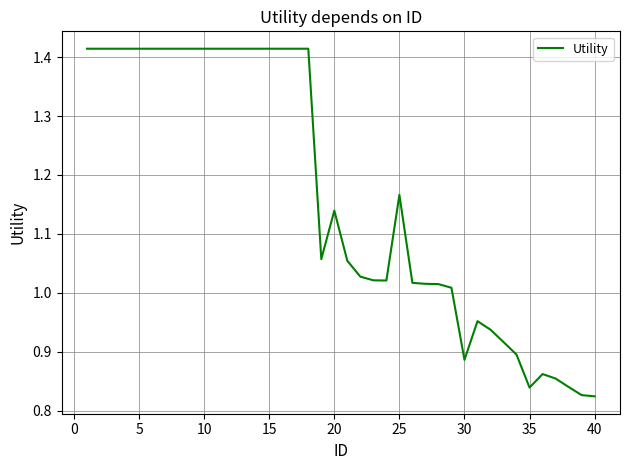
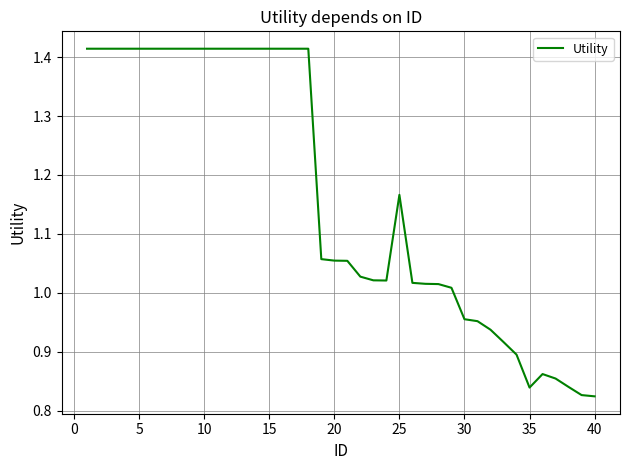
20: 1.14 -> 1.05
30: 0.89 -> 0.96
